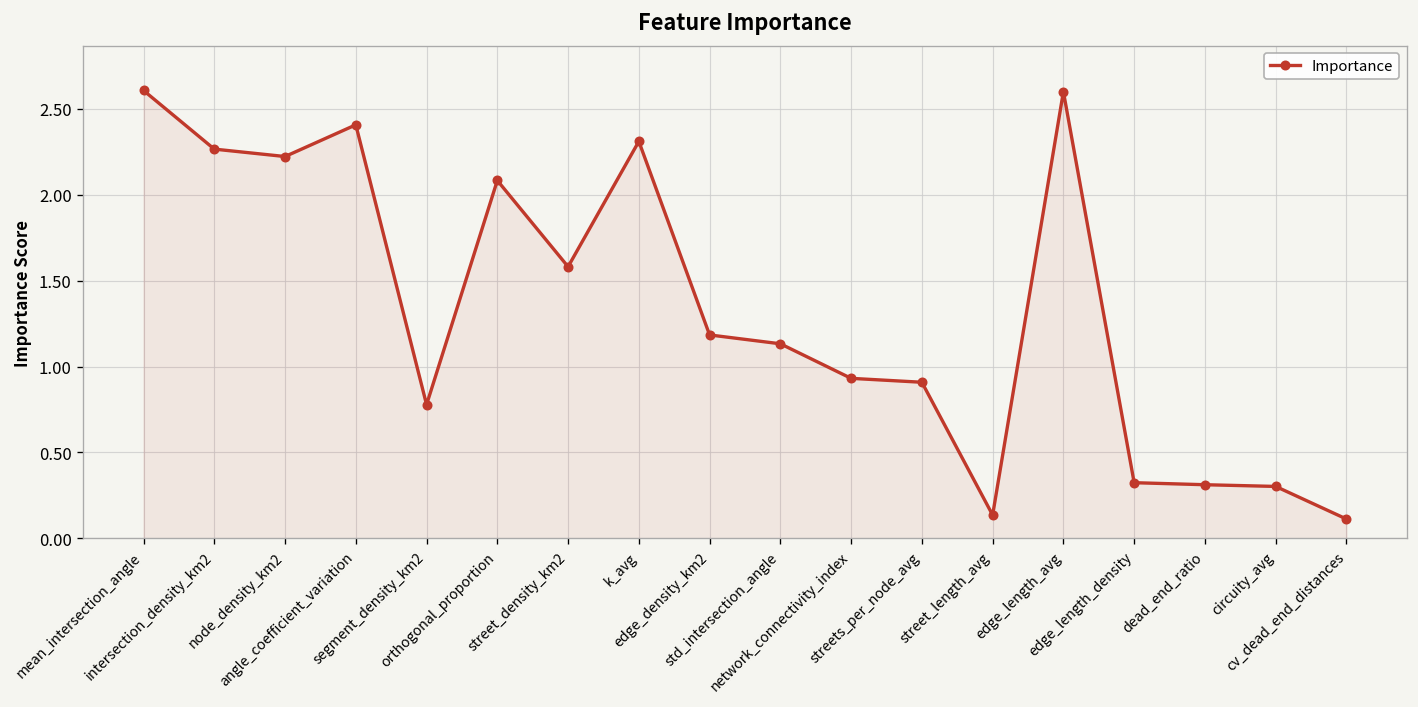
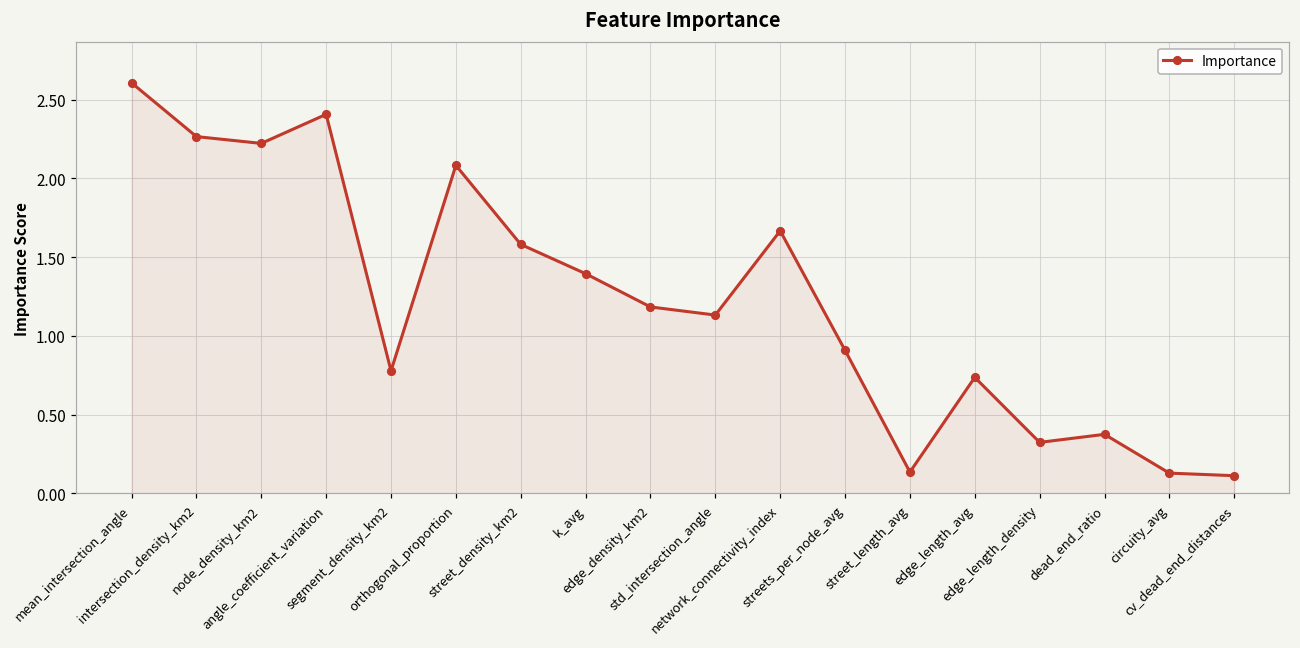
k_avg: 2.31 -> 1.40
network_connectivity_index: 0.93 -> 1.67
edge_length_avg: 2.60 -> 0.74
dead_end_ratio: 0.31 -> 0.38
circuity_avg: 0.30 -> 0.13
